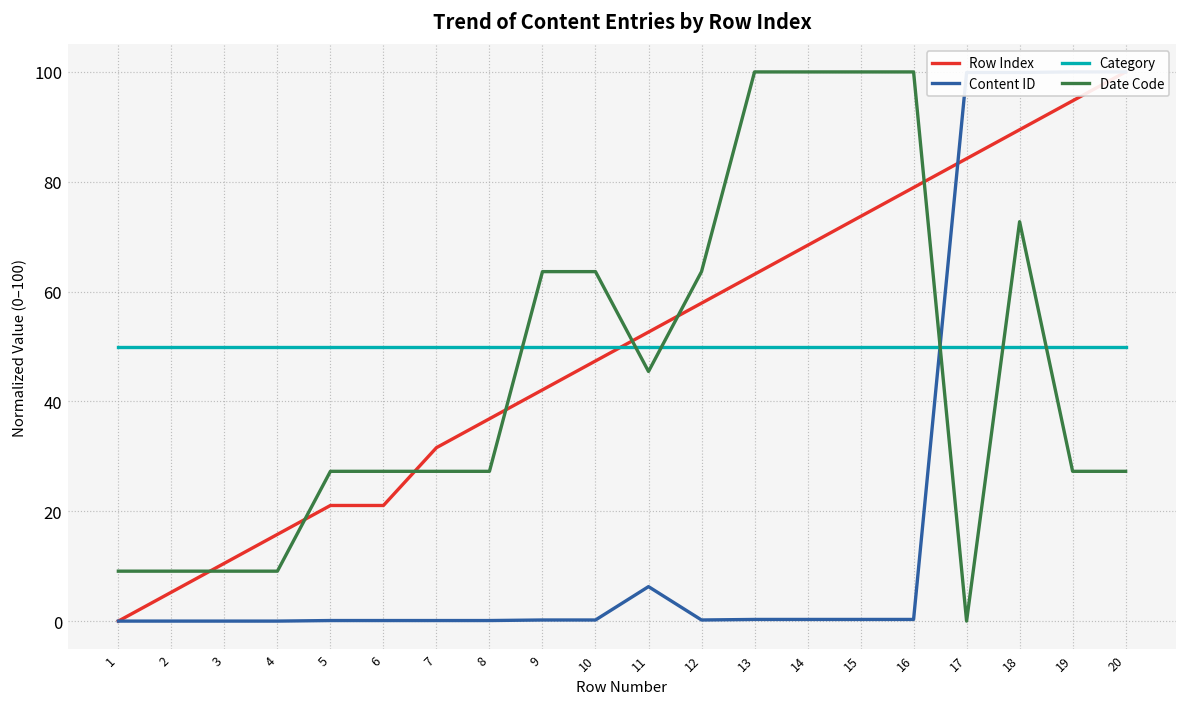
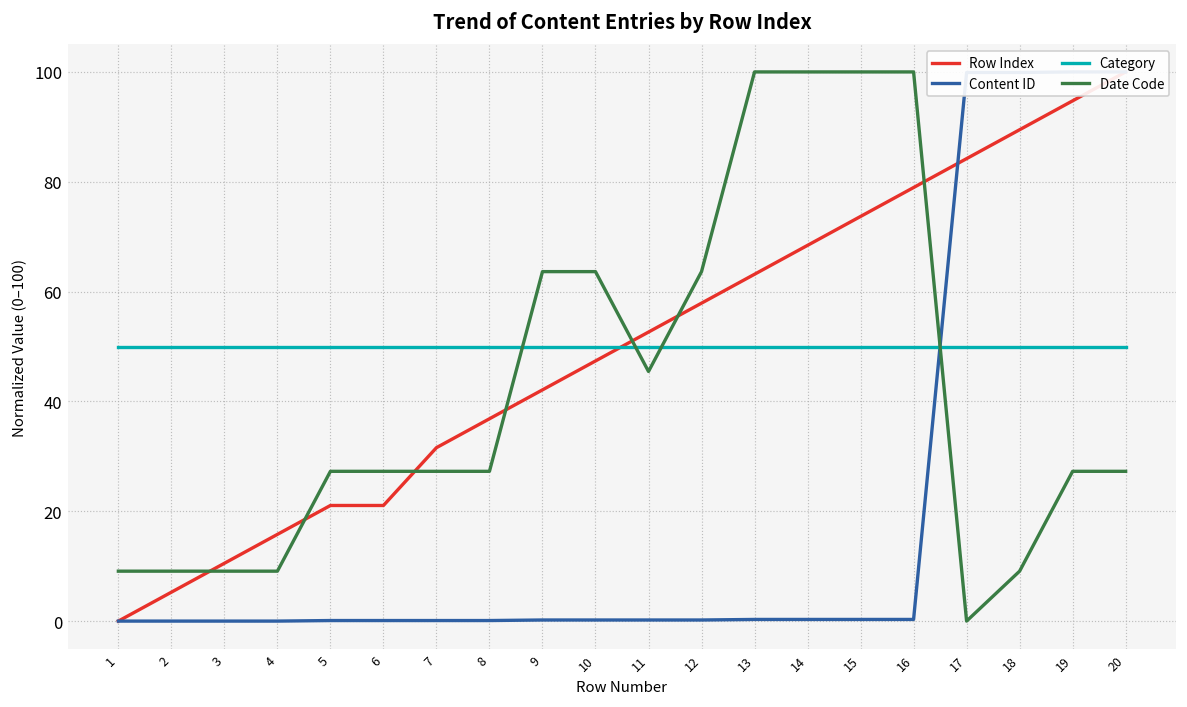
Content ID, 11: 6 -> 0
Date Code, 18: 73 -> 9
